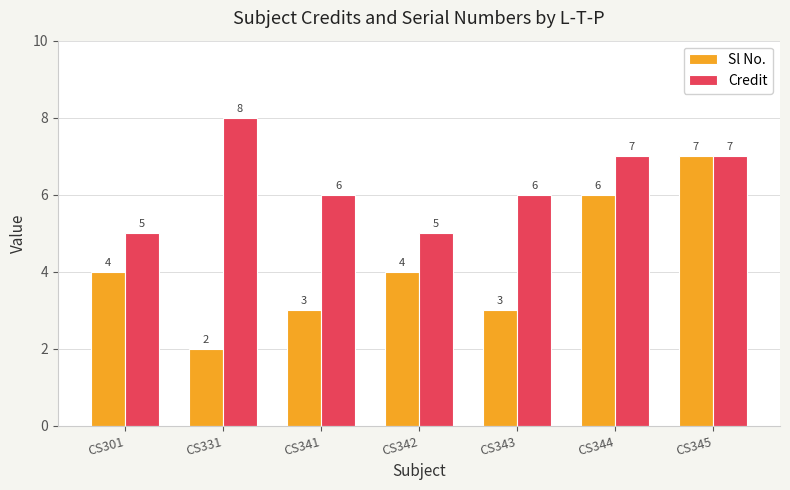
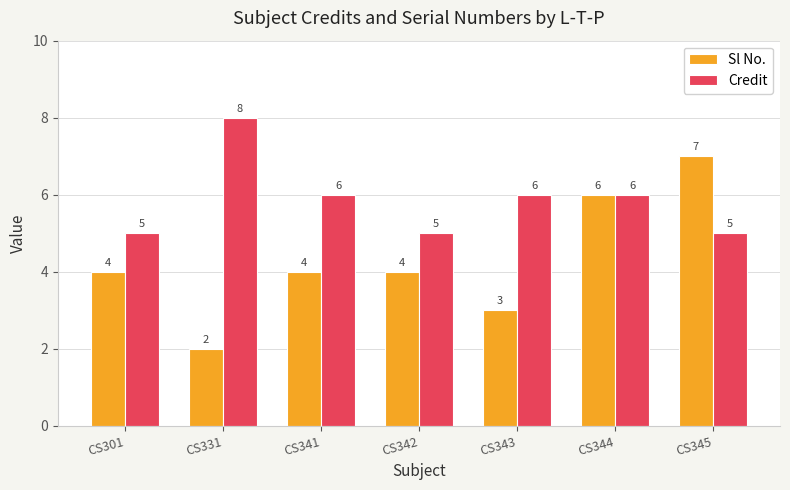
Sl No., CS341: 3 -> 4
Credit, CS344: 7 -> 6
Credit, CS345: 7 -> 5
